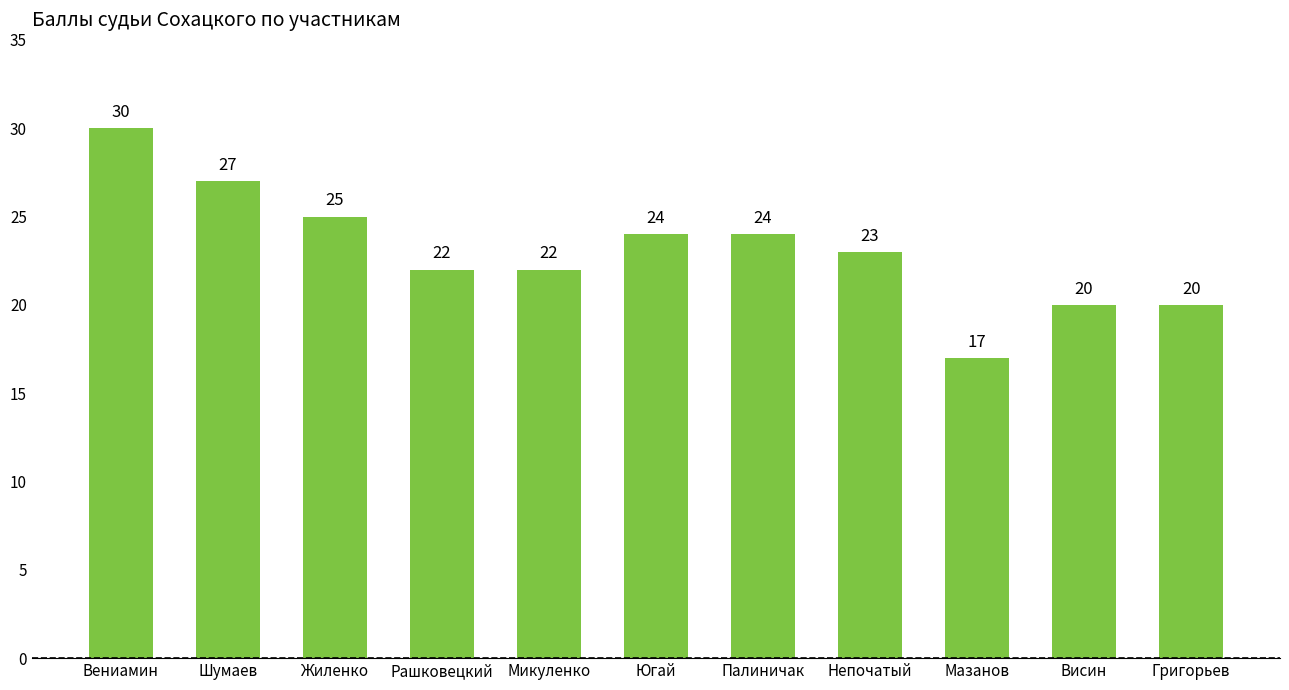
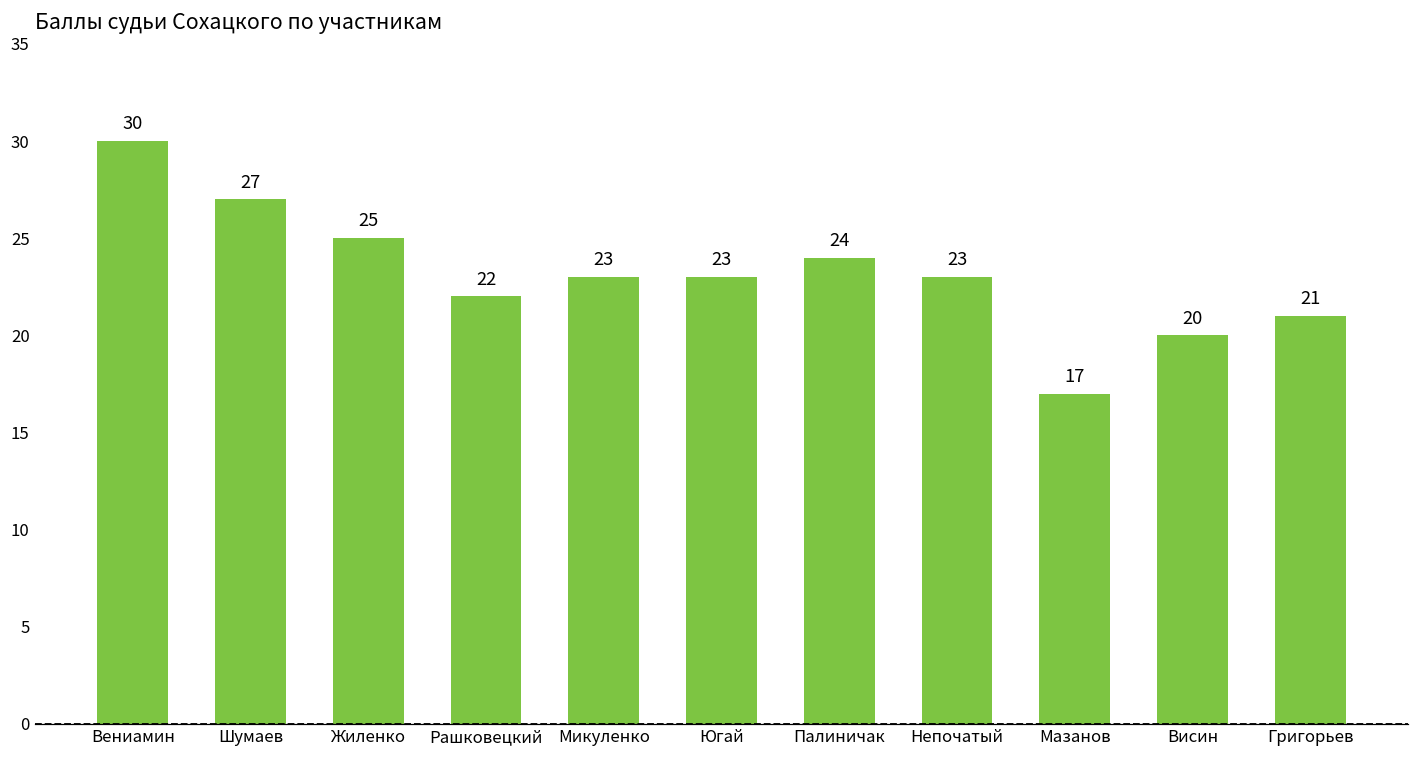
Микуленко: 22 -> 23
Югай: 24 -> 23
Григорьев: 20 -> 21
